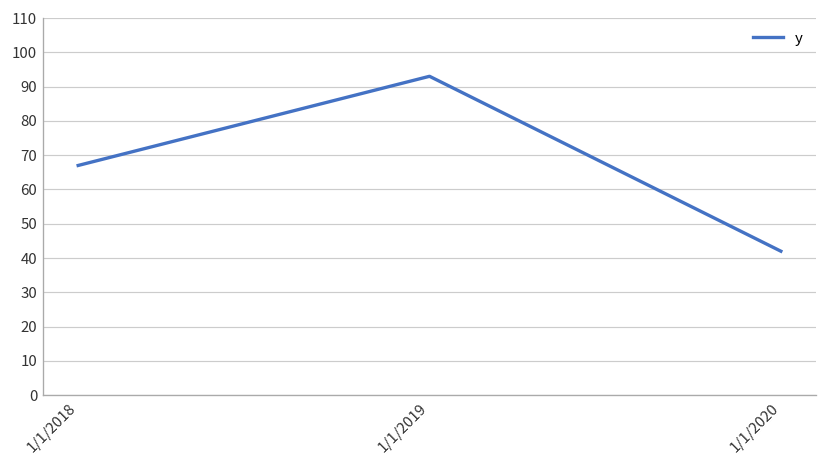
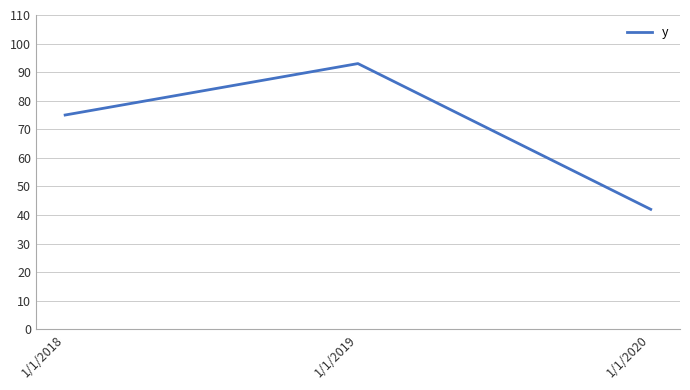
1/1/2018: 67 -> 75
